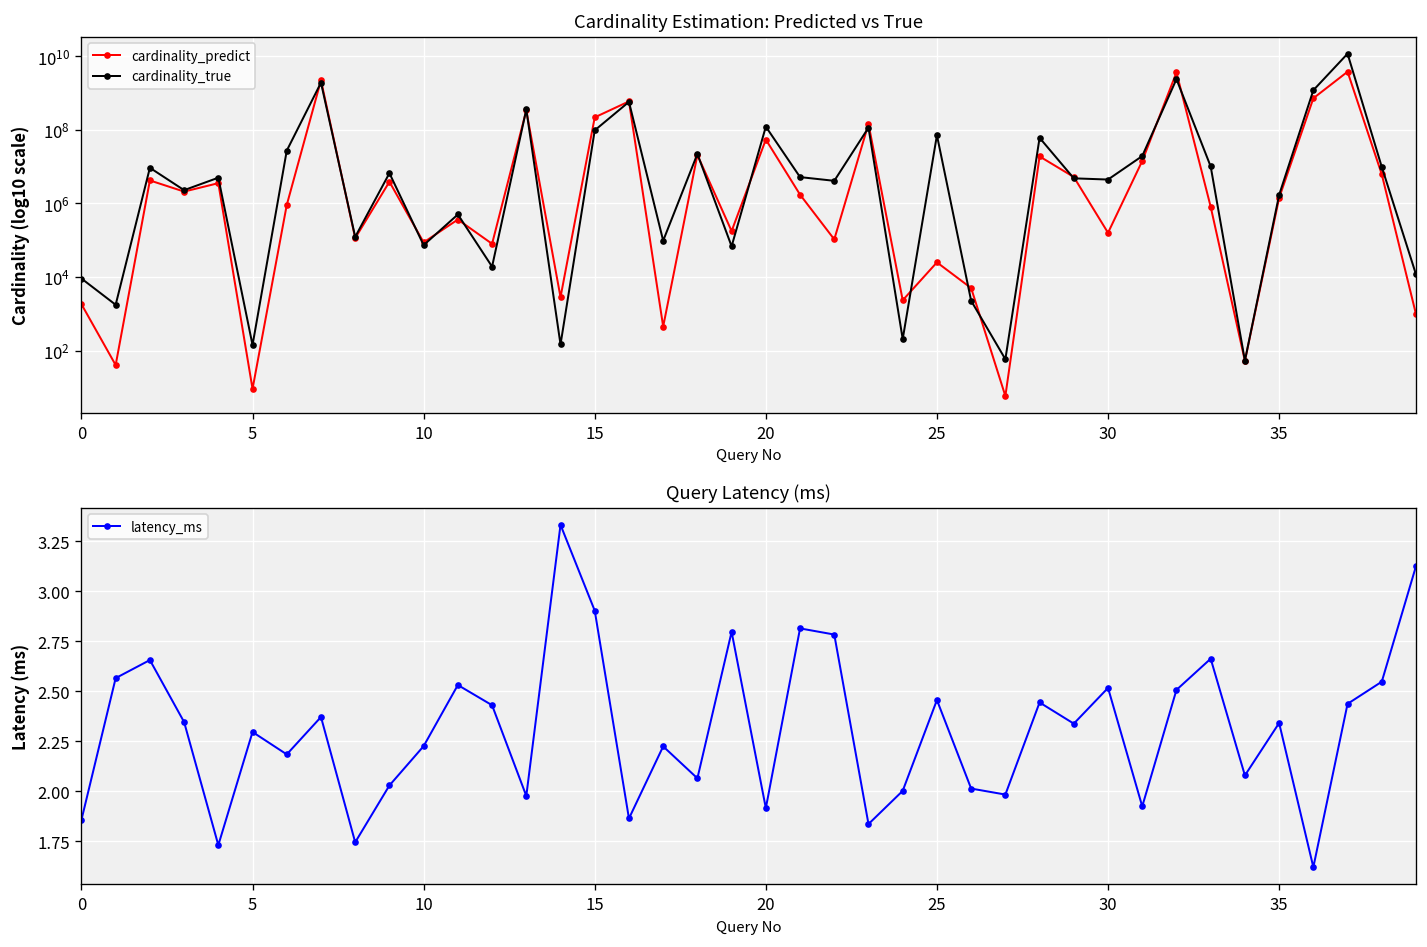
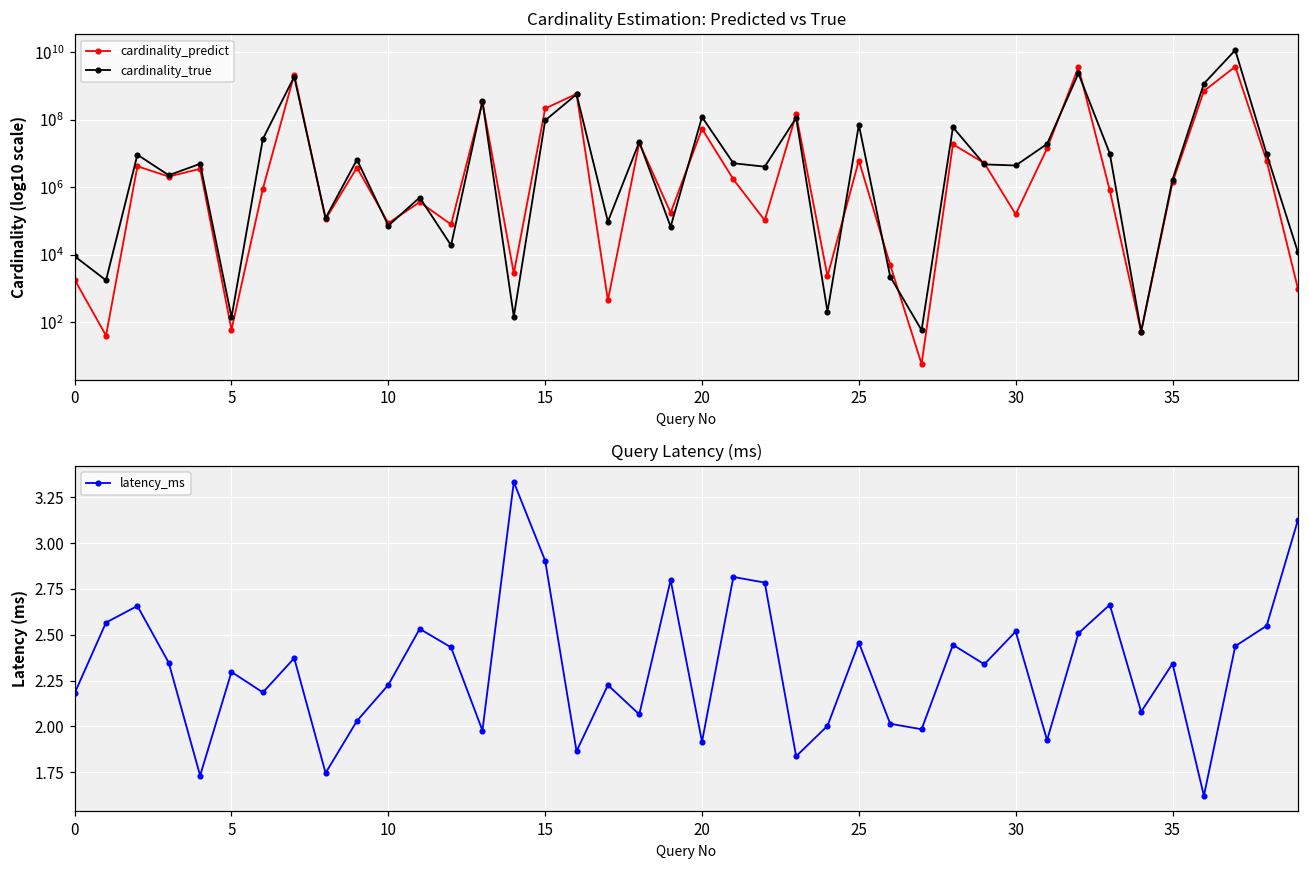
Cardinality Estimation: Predicted vs True, cardinality_predict, 5: 9 -> 60
Cardinality Estimation: Predicted vs True, cardinality_predict, 25: 20000 -> 6000000
Query Latency (ms), 0: 1.86 -> 2.18
